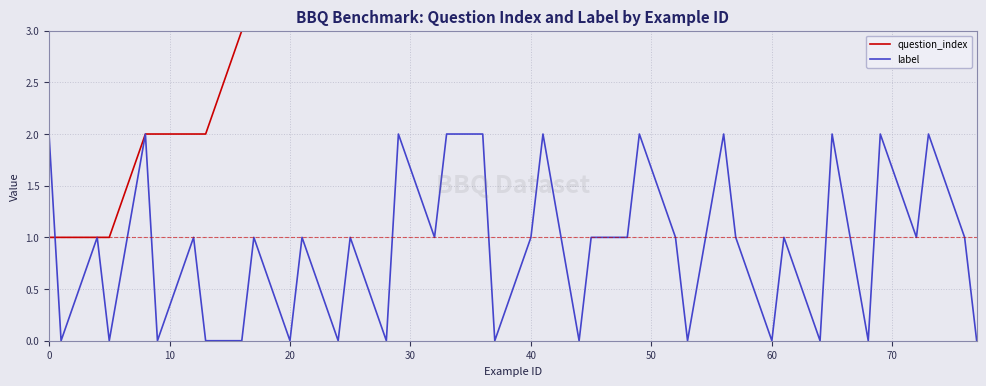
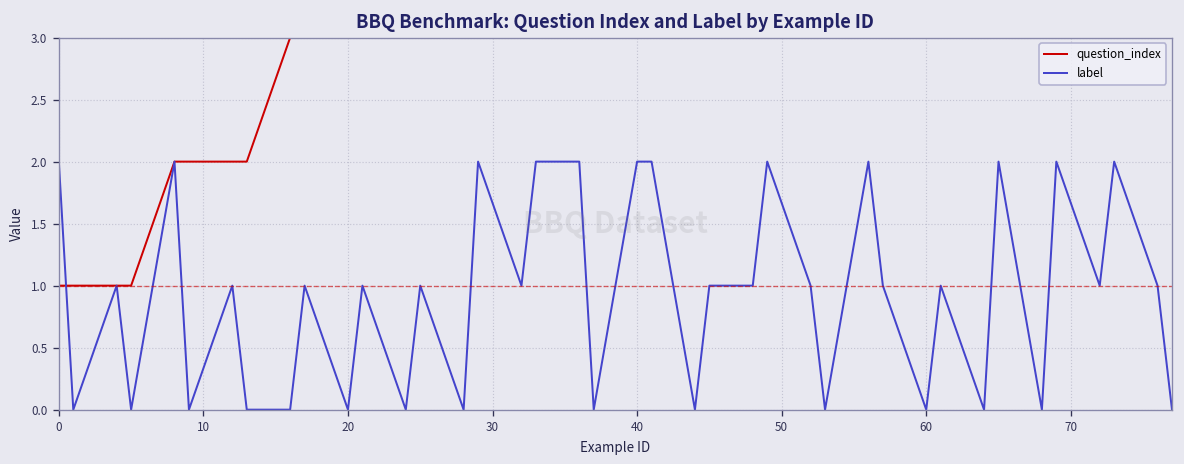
label, 40: 1 -> 2
